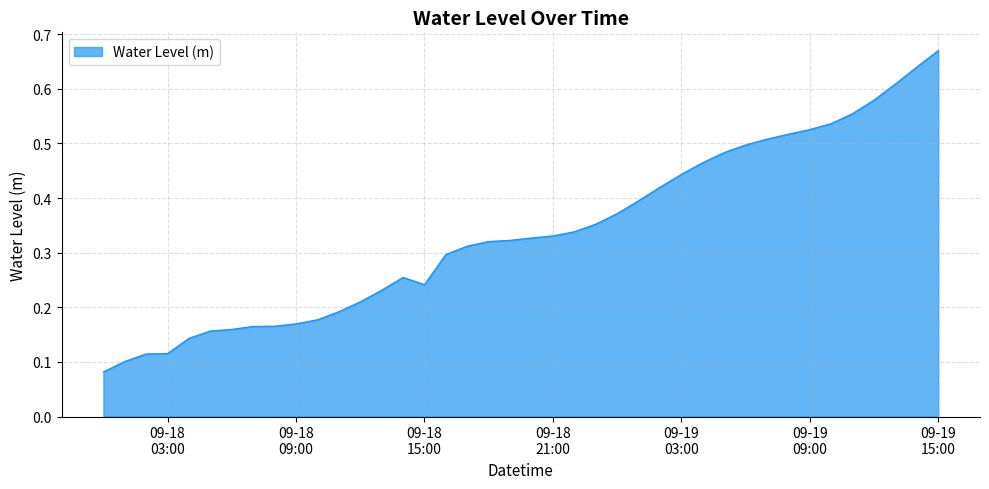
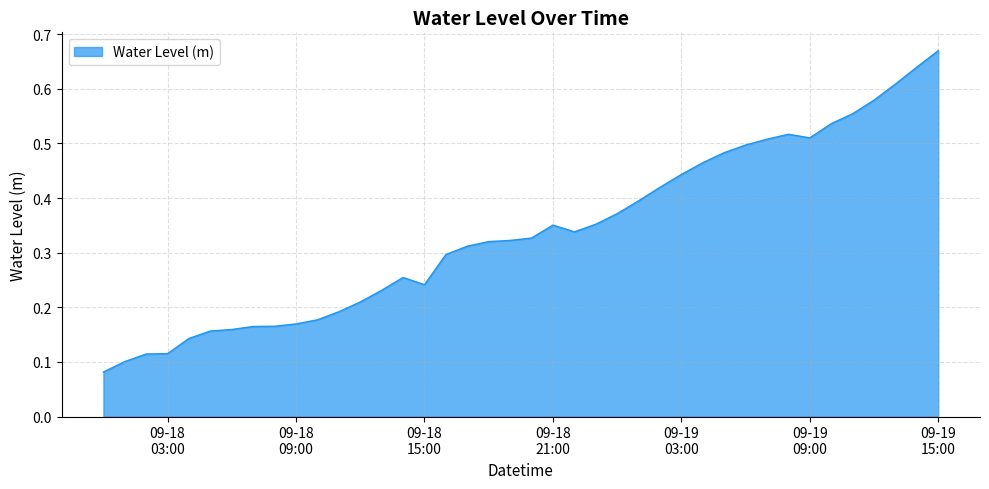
09-18 21:00: 0.33 -> 0.35
09-19 09:00: 0.53 -> 0.51
